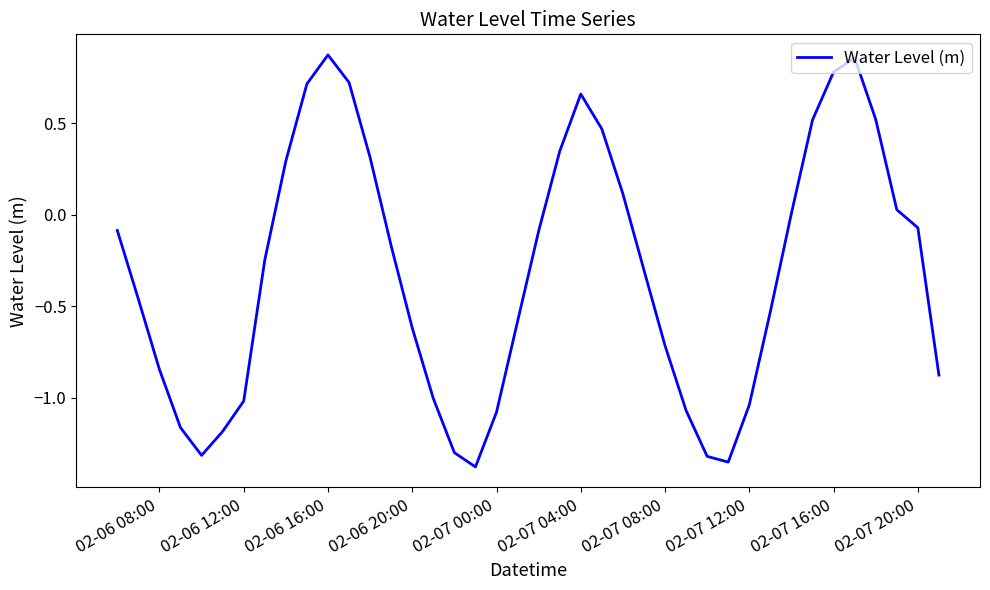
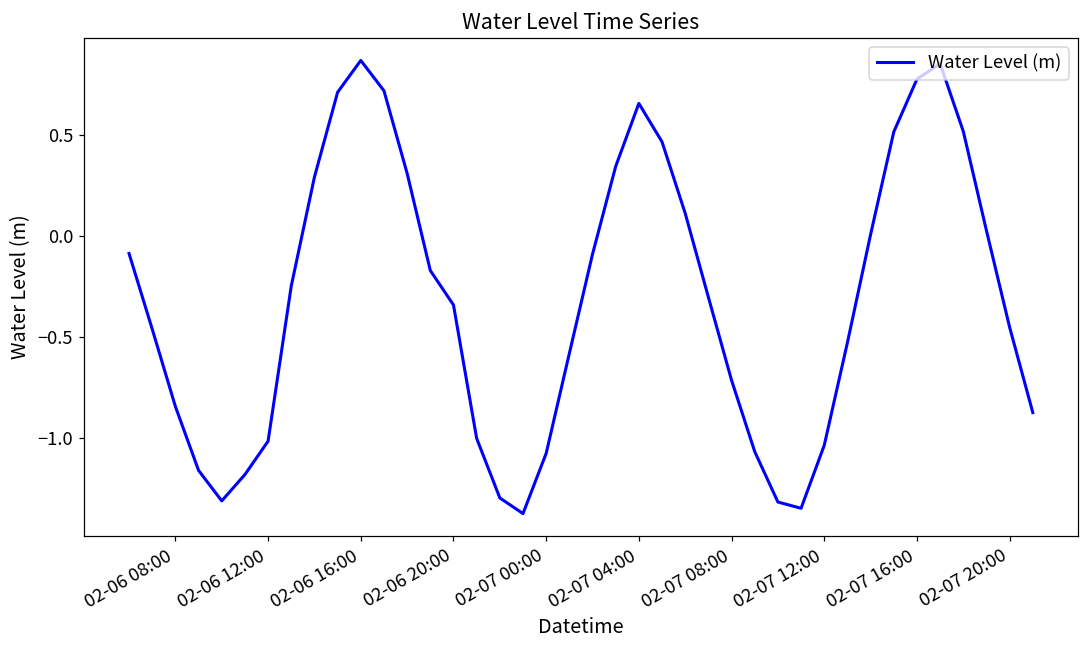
02-06 20:00: -0.62 -> -0.34
02-07 20:00: -0.07 -> -0.45
